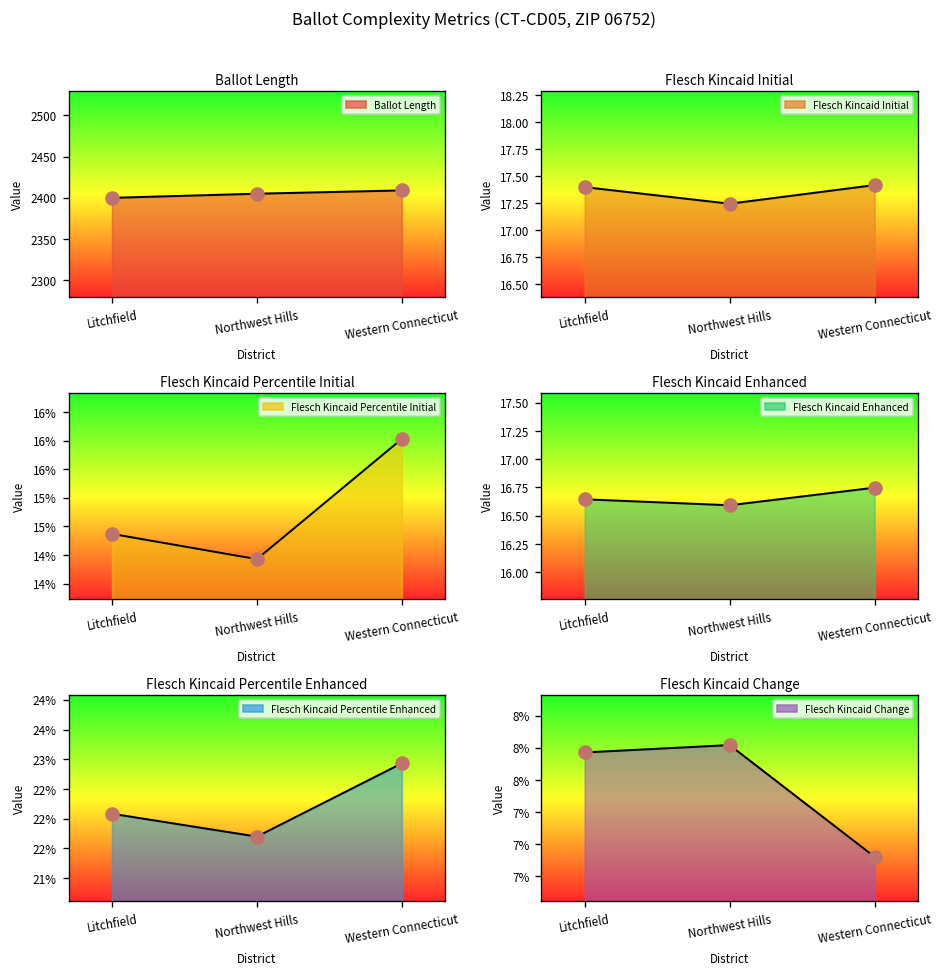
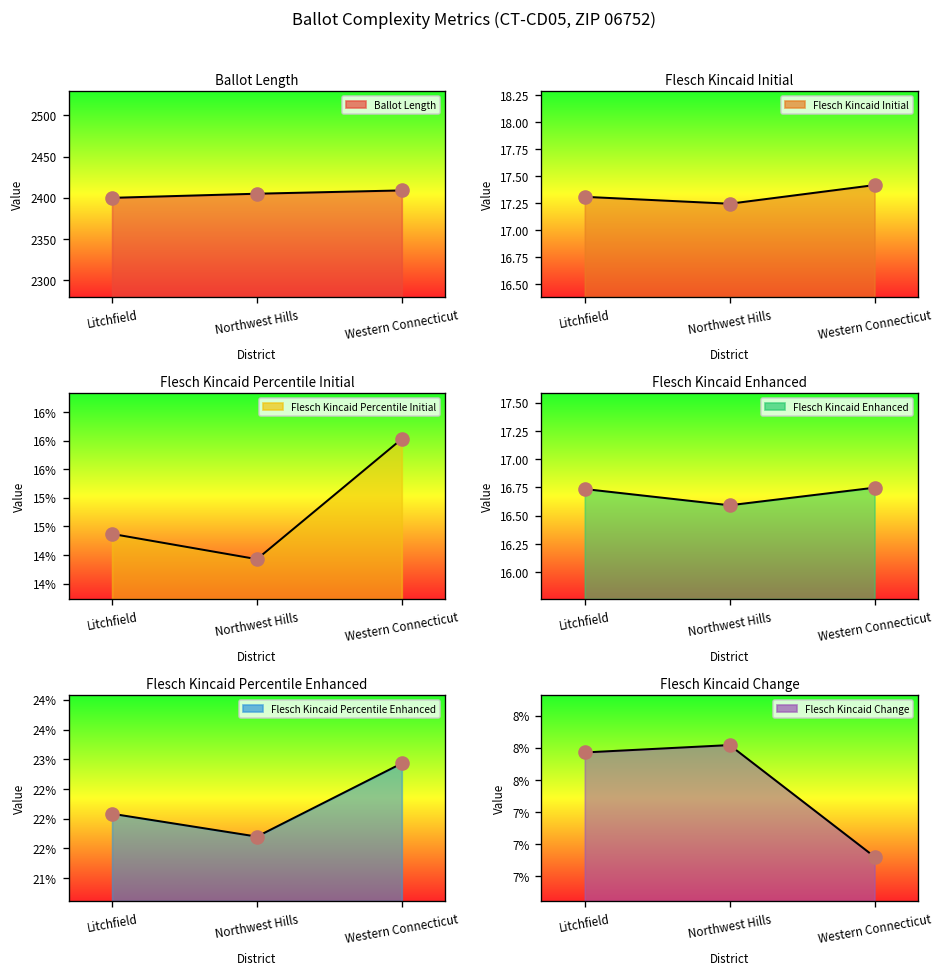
Flesch Kincaid Initial, Litchfield: 17.4 -> 17.3
Flesch Kincaid Enhanced, Litchfield: 16.6 -> 16.7
